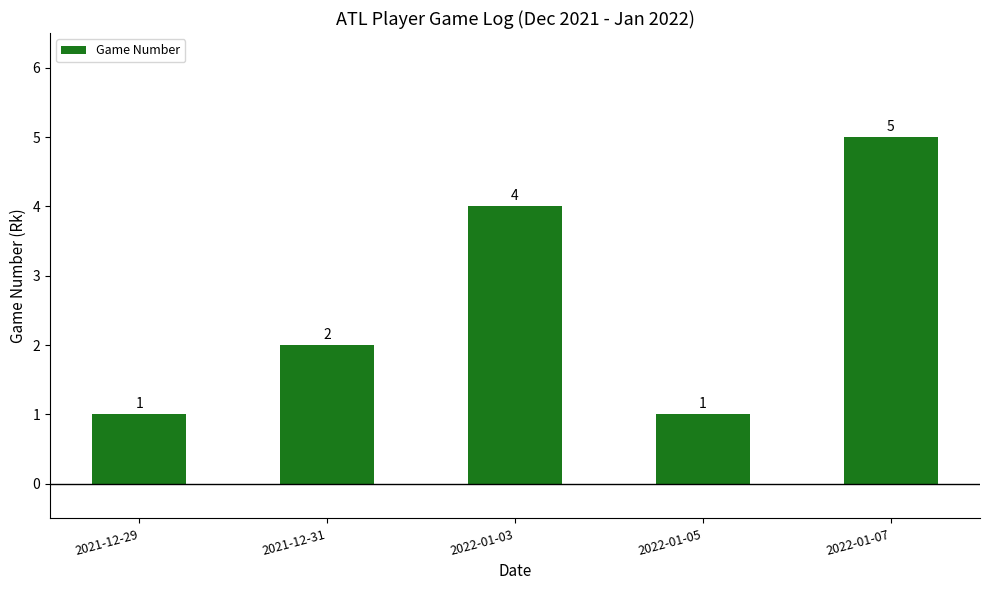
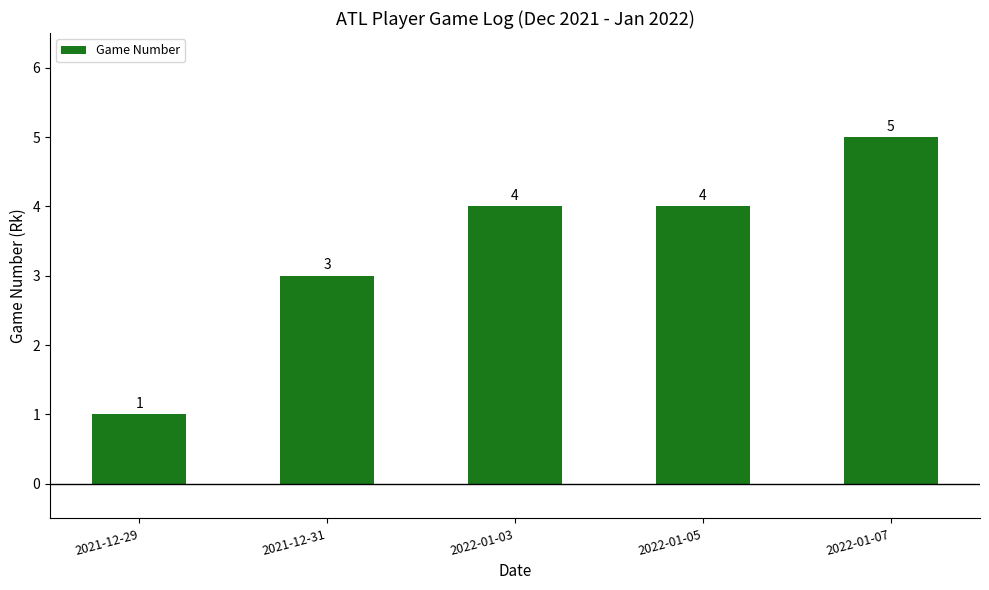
2021-12-31: 2 -> 3
2022-01-05: 1 -> 4
